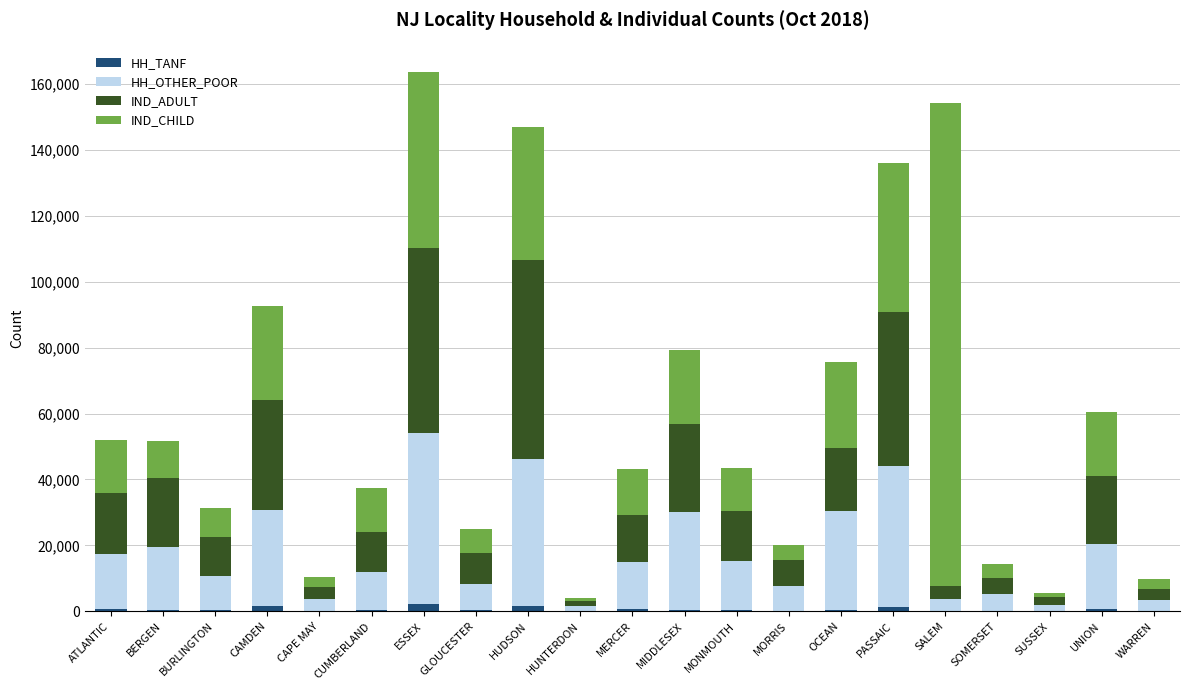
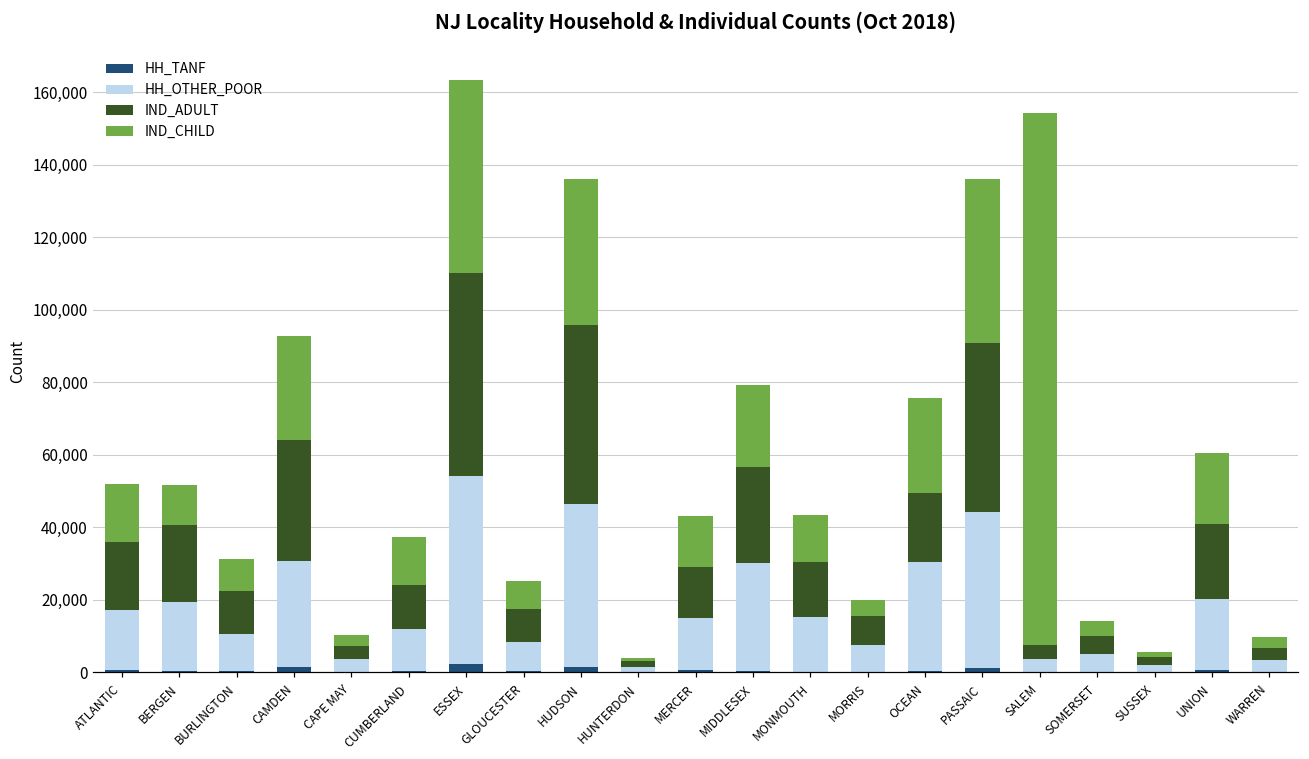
IND_ADULT, HUDSON: 60,000 -> 49,000
